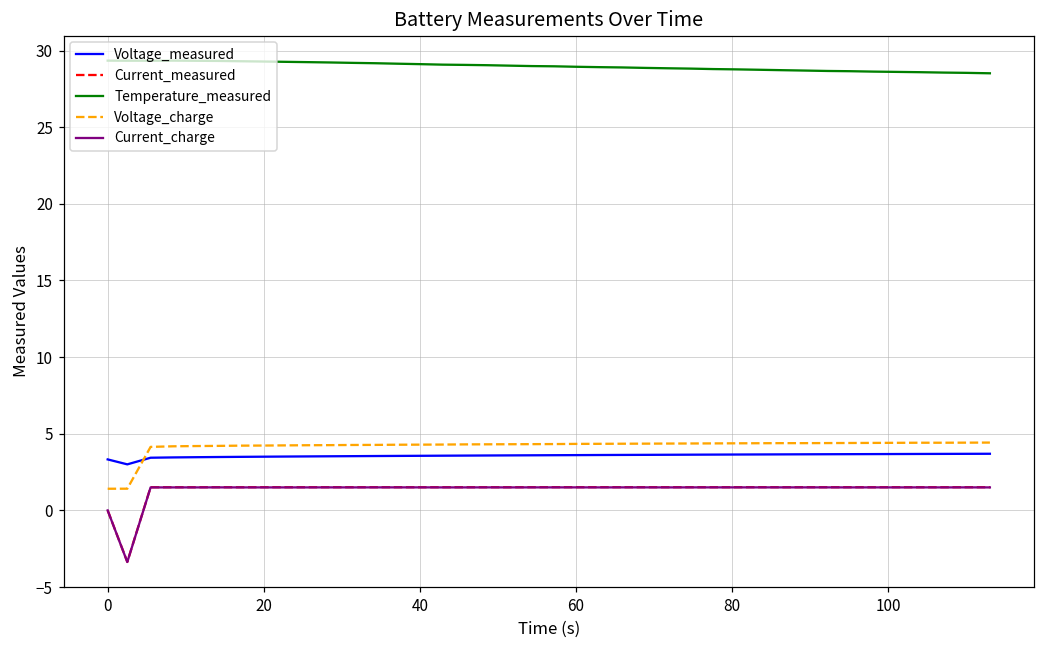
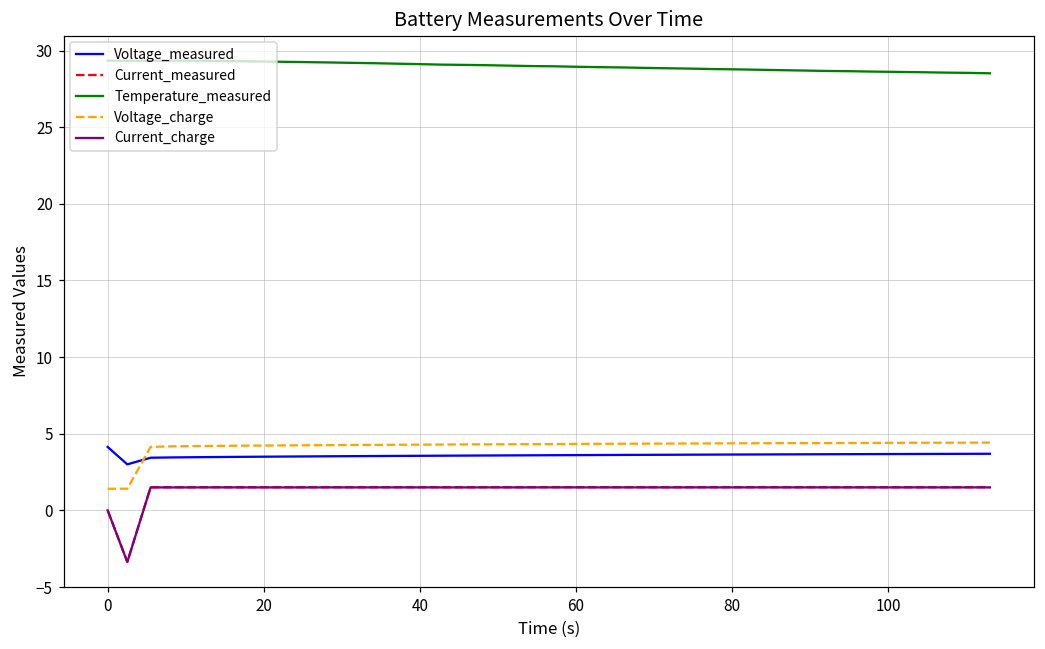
Voltage_measured, 0: 3.3 -> 4.1
